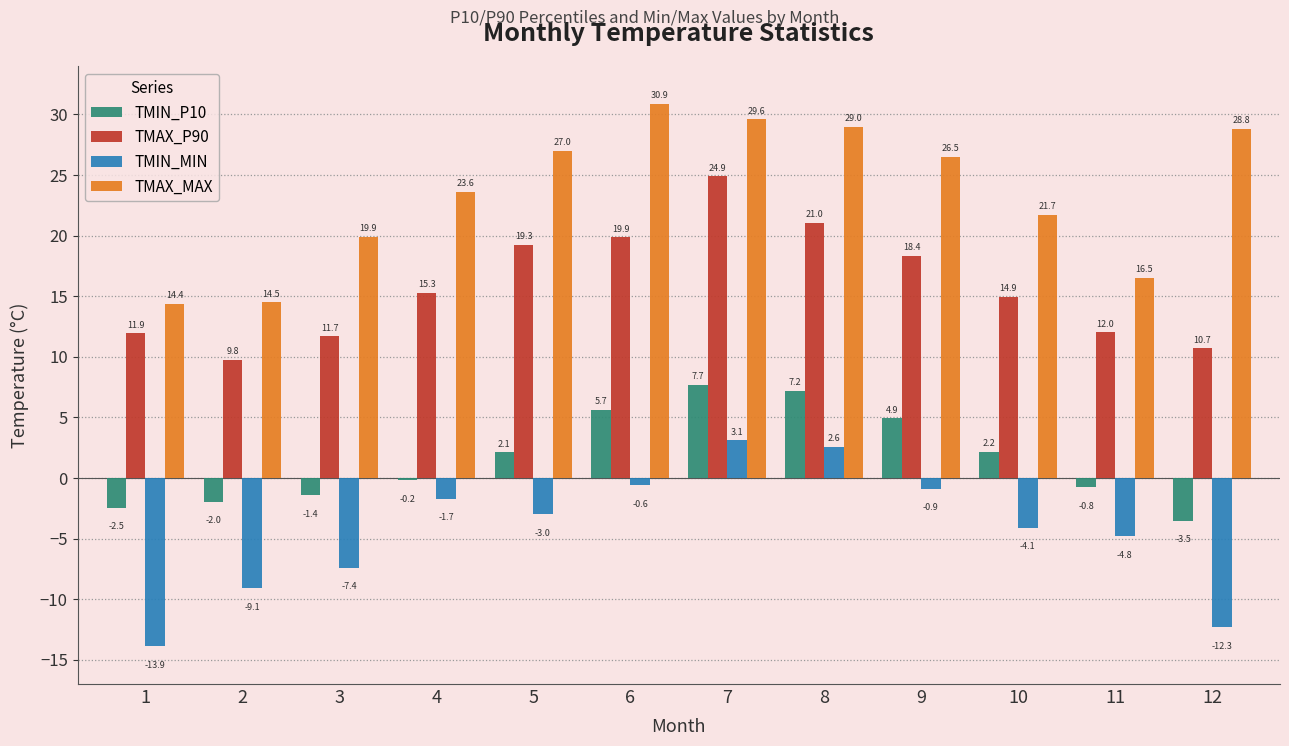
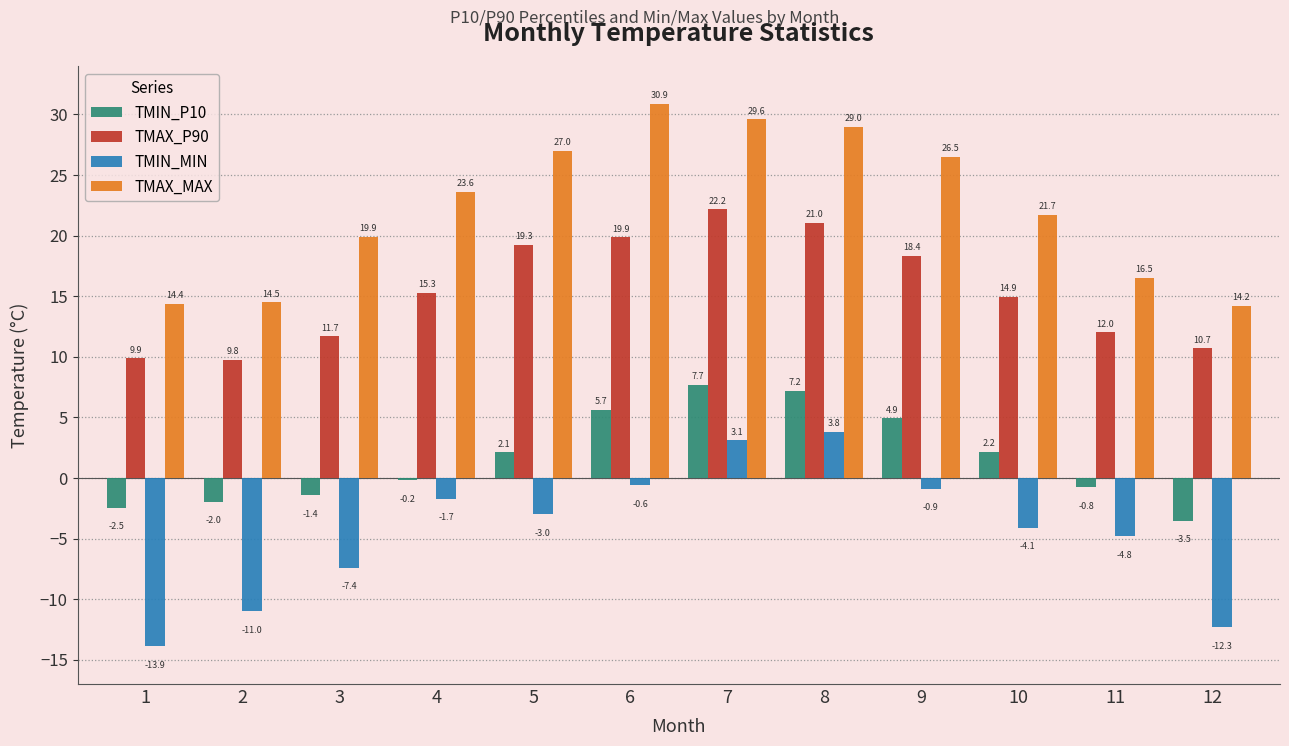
TMAX_P90, 1: 11.9 -> 9.9
TMIN_MIN, 2: -9.1 -> -11.0
TMAX_P90, 7: 24.9 -> 22.2
TMIN_MIN, 8: 2.6 -> 3.8
TMAX_MAX, 12: 28.8 -> 14.2
